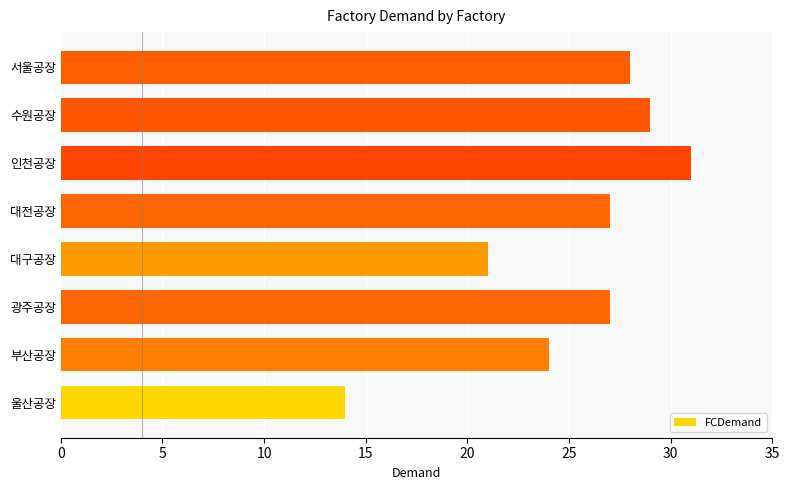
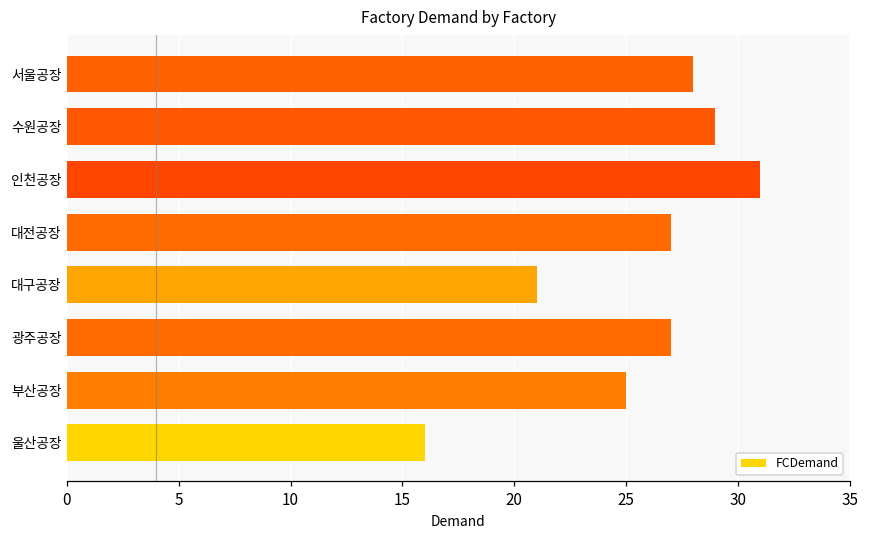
부산공장: 24 -> 25
울산공장: 14 -> 16
